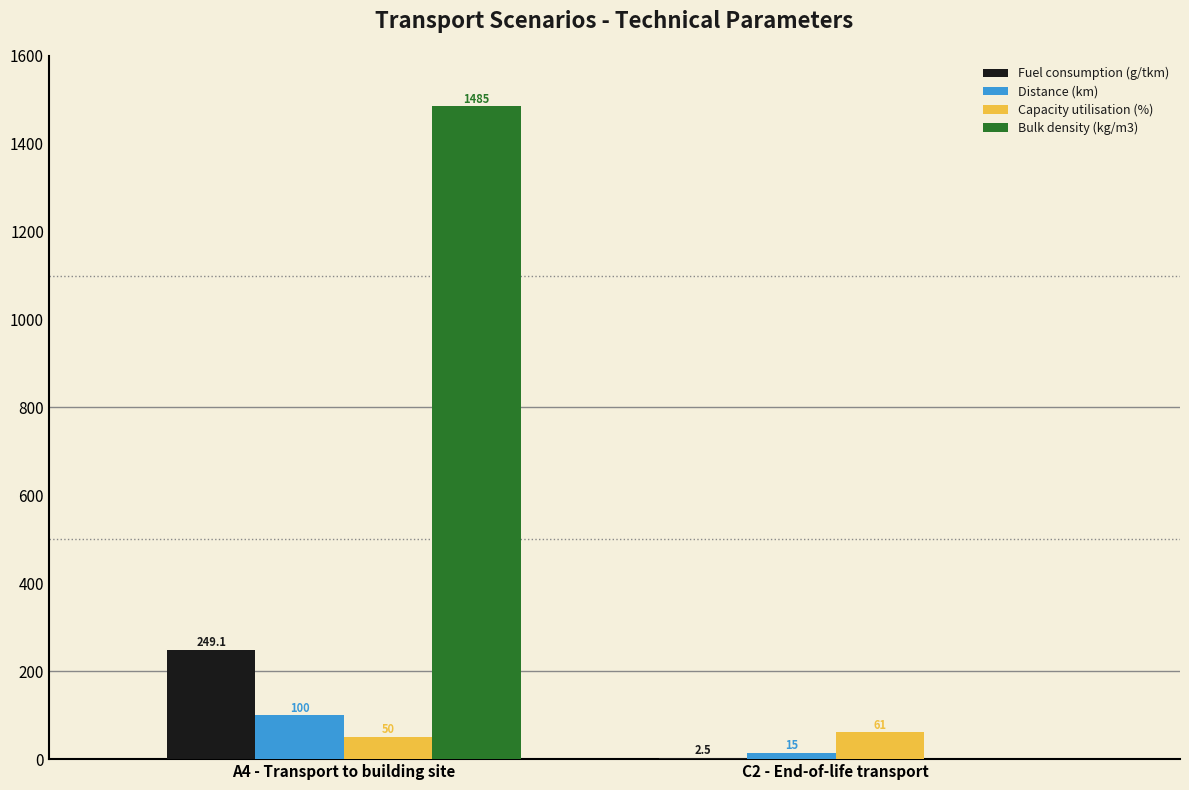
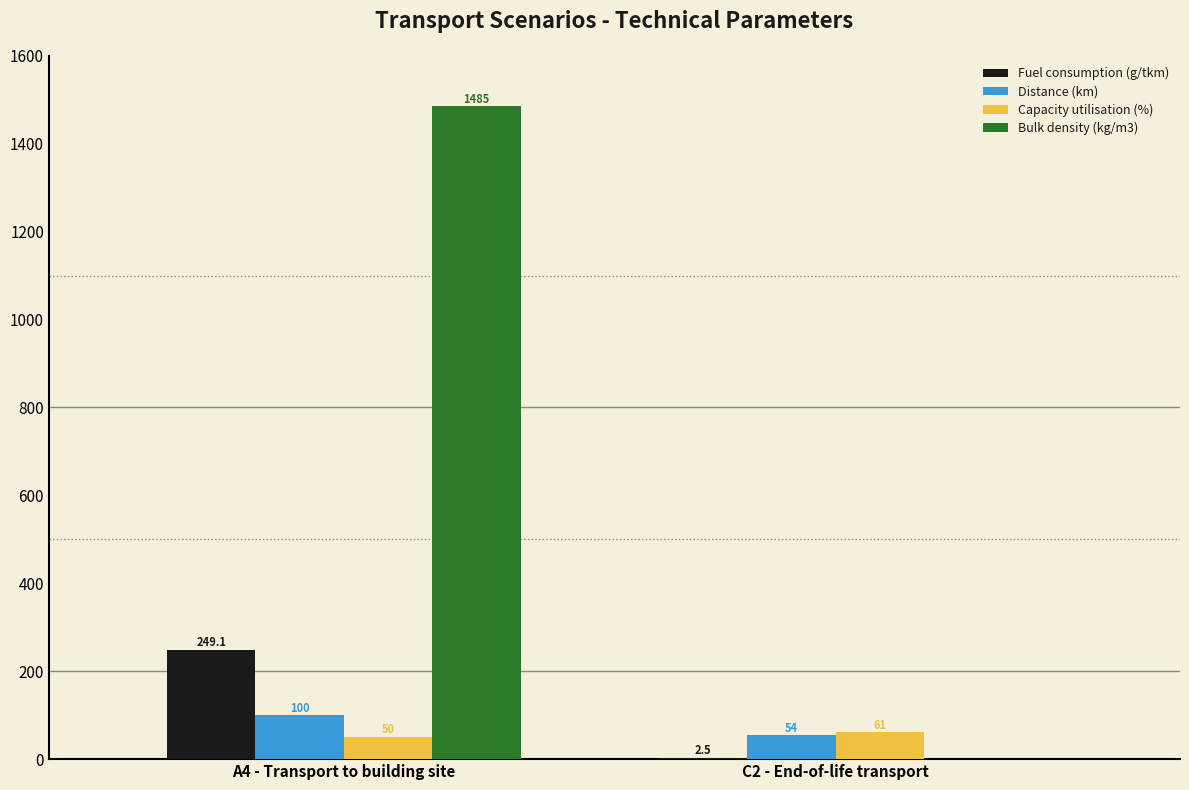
Distance (km), C2 - End-of-life transport: 15 -> 54
